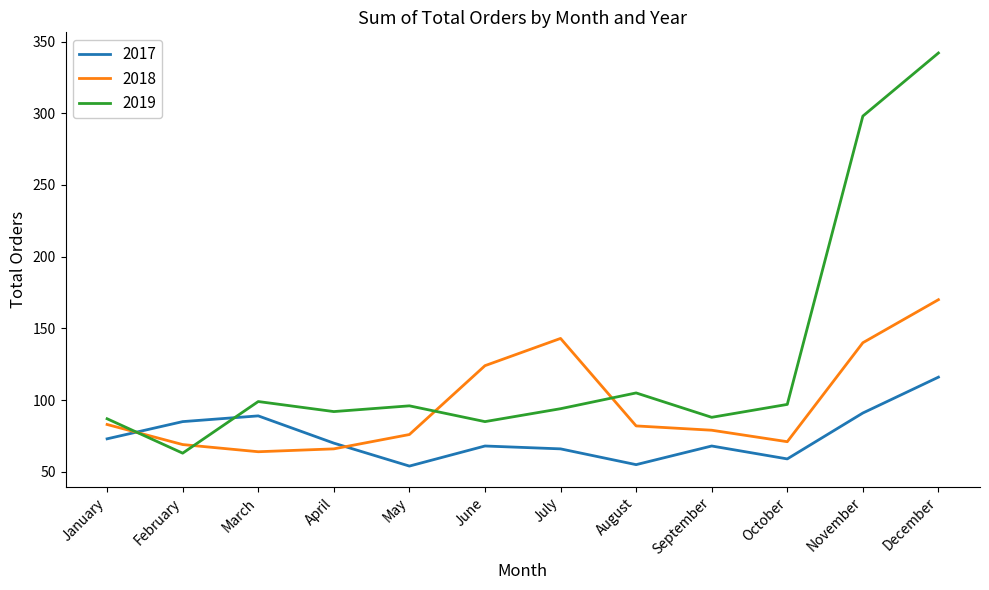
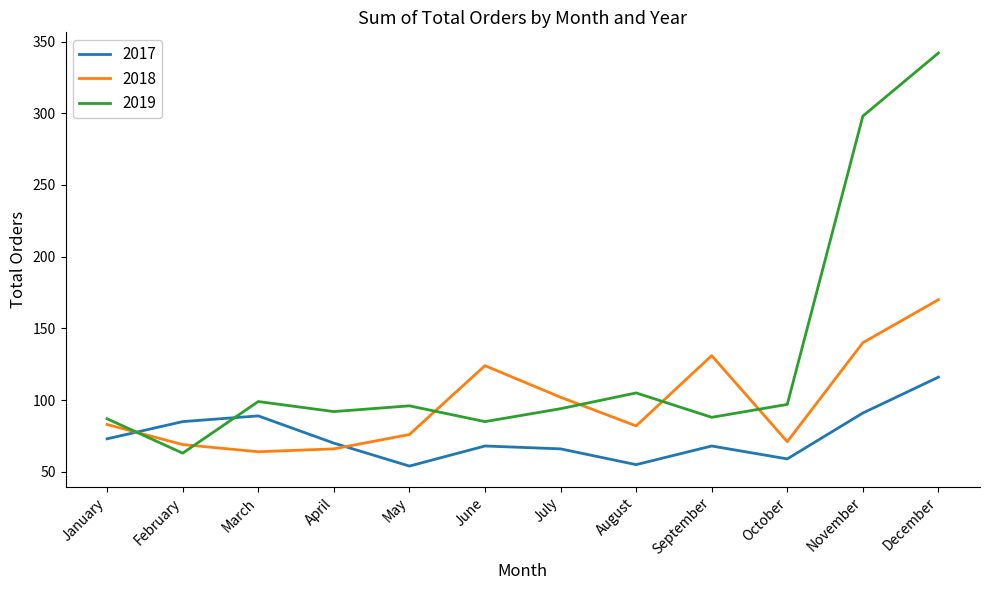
2018, July: 143 -> 102
2018, September: 79 -> 131
